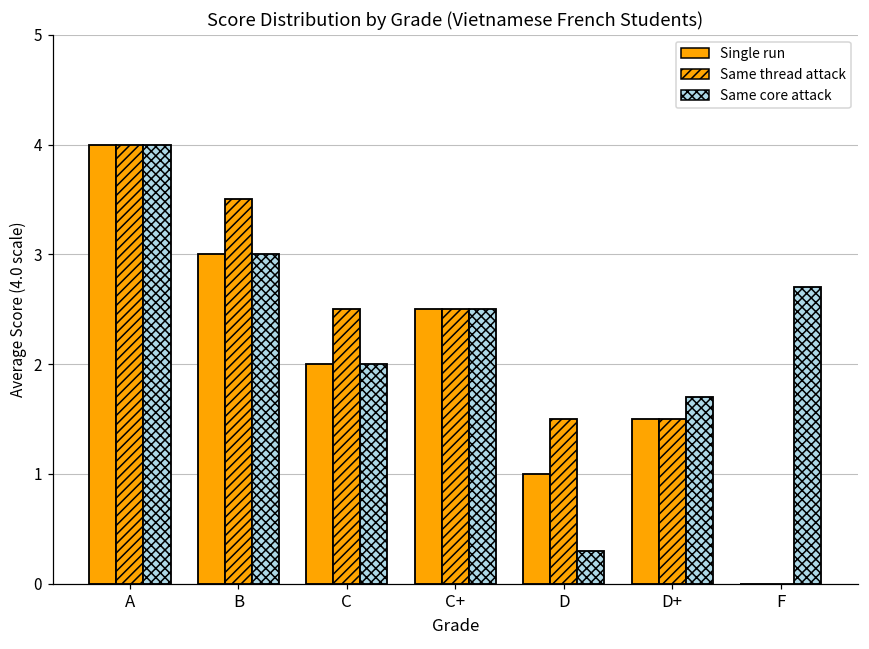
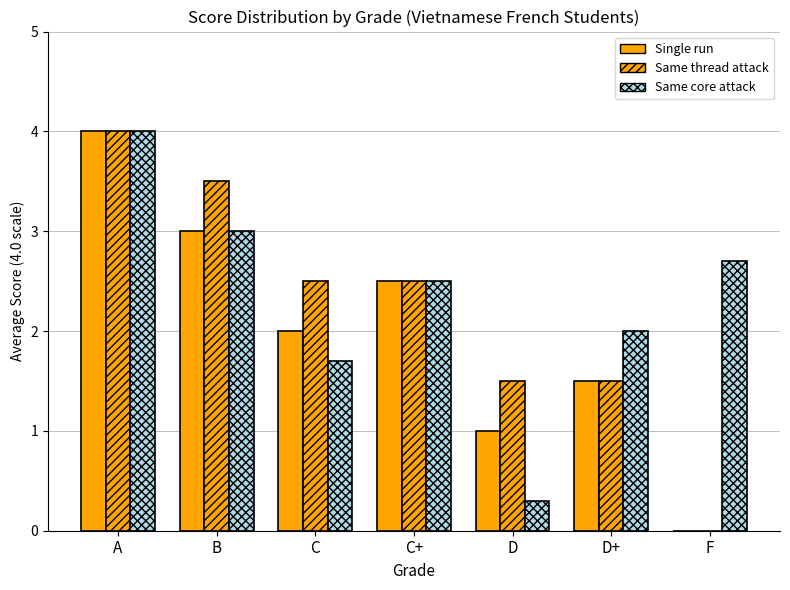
Same core attack, C: 2.0 -> 1.7
Same core attack, D+: 1.7 -> 2.0
